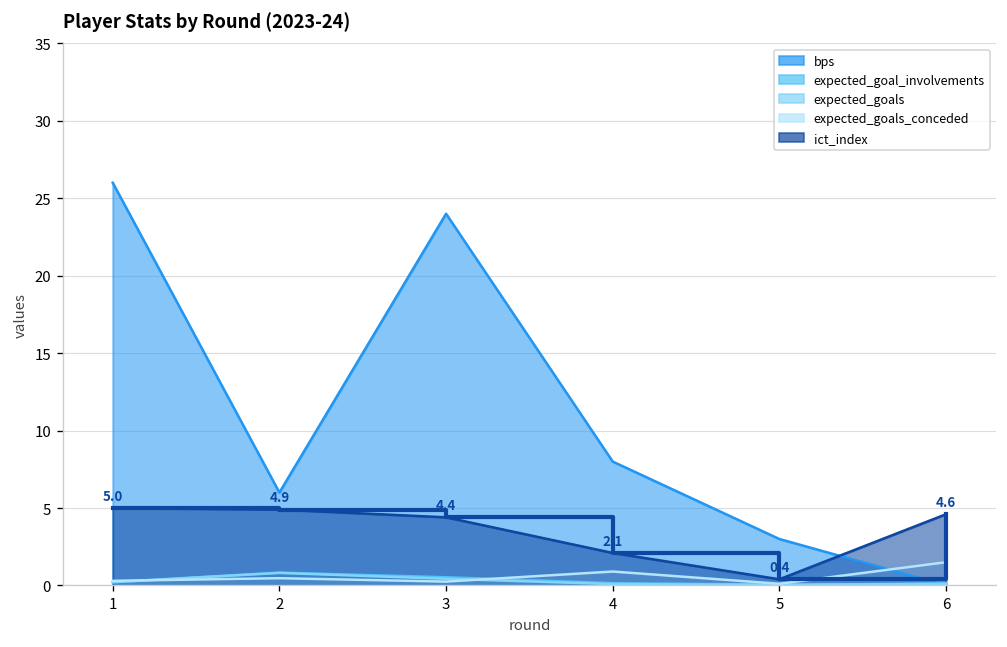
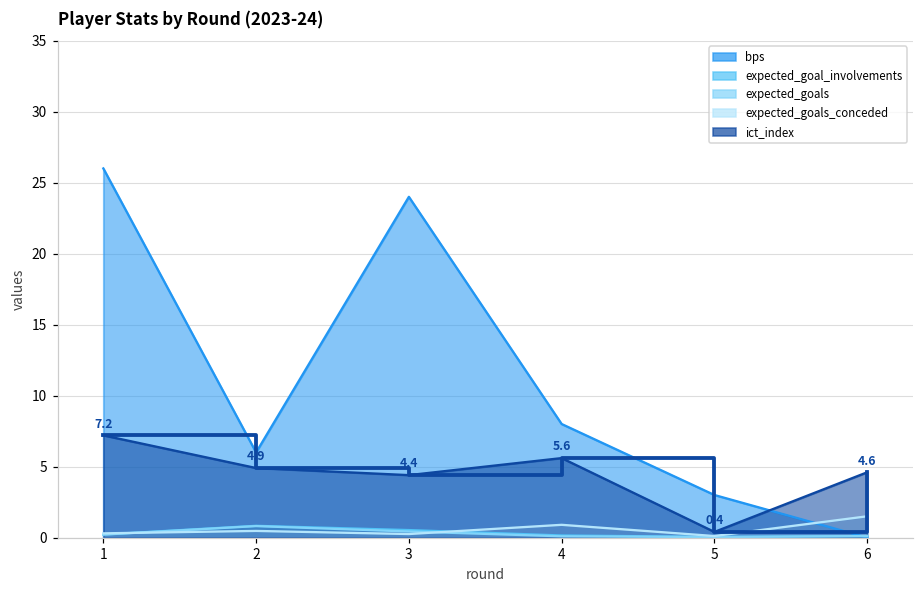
ict_index, 1: 5.0 -> 7.2
ict_index, 4: 2.1 -> 5.6
